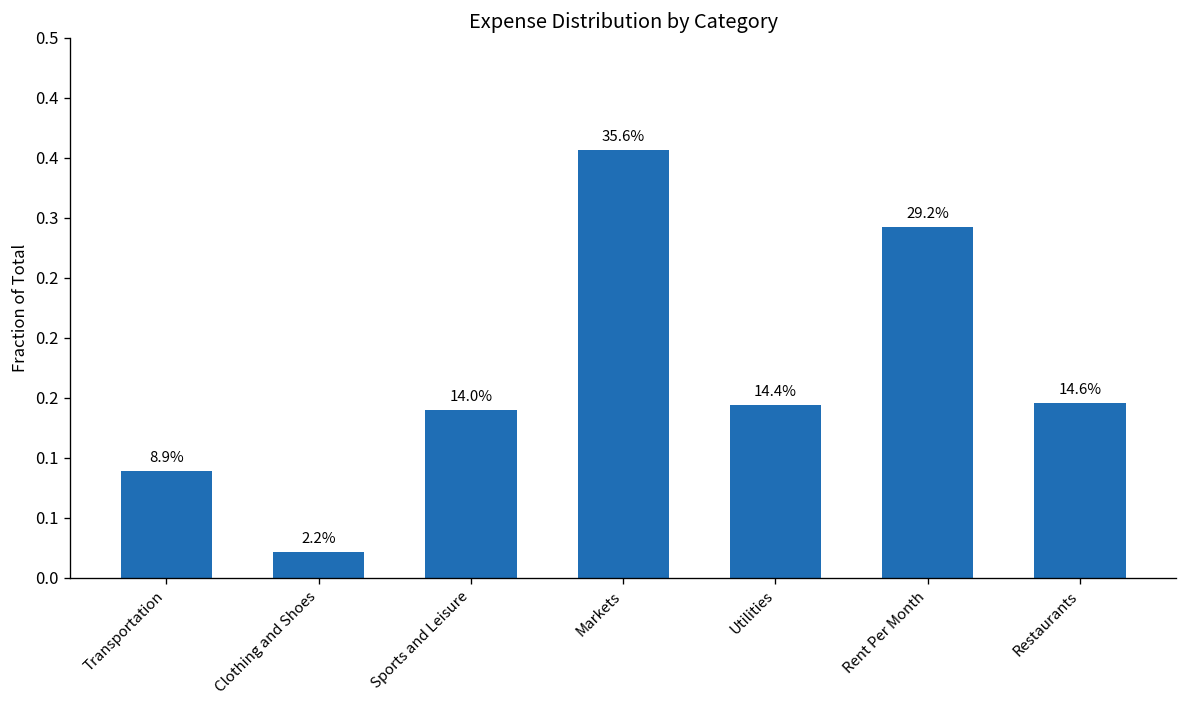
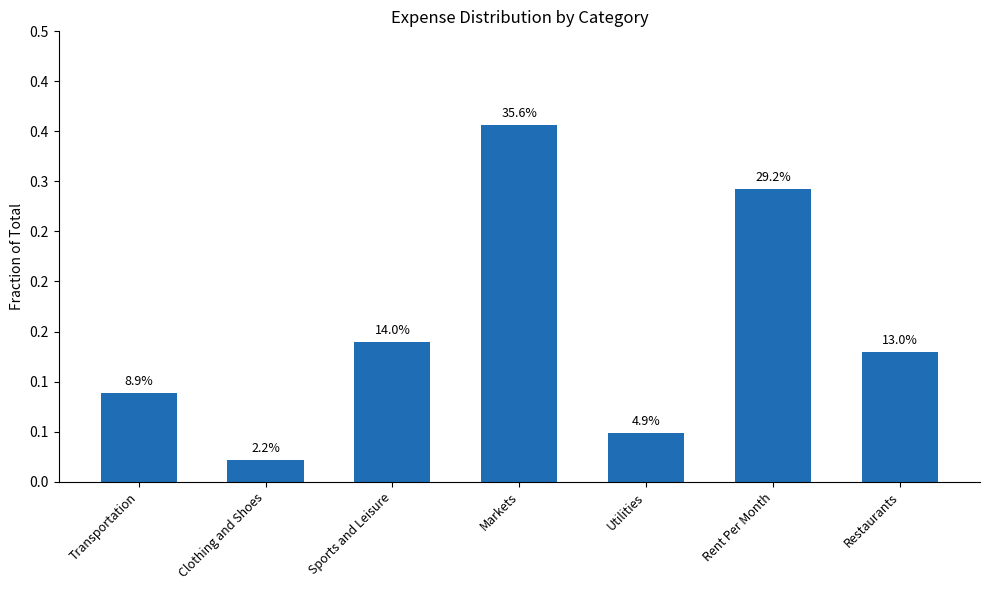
Utilities: 14.4% -> 4.9%
Restaurants: 14.6% -> 13.0%
